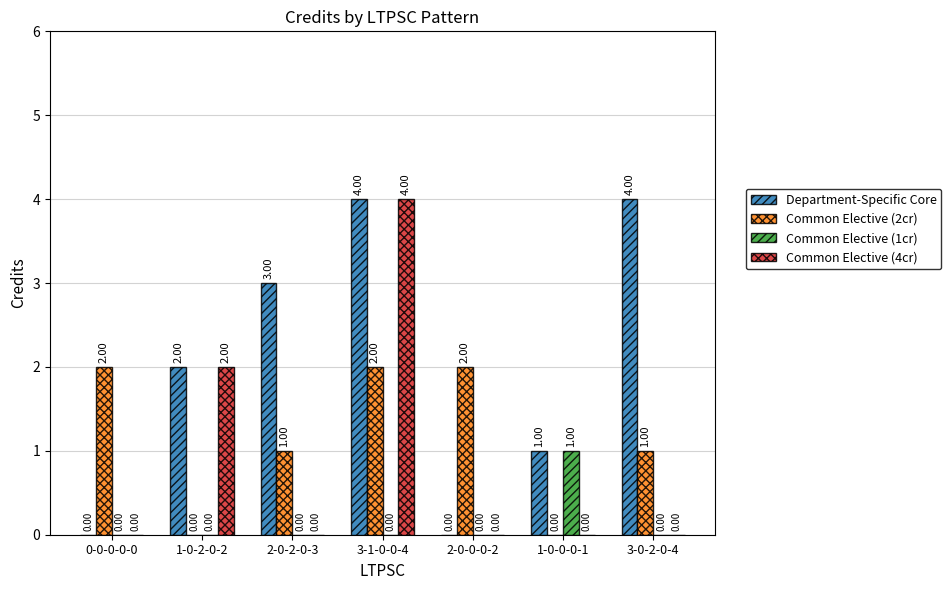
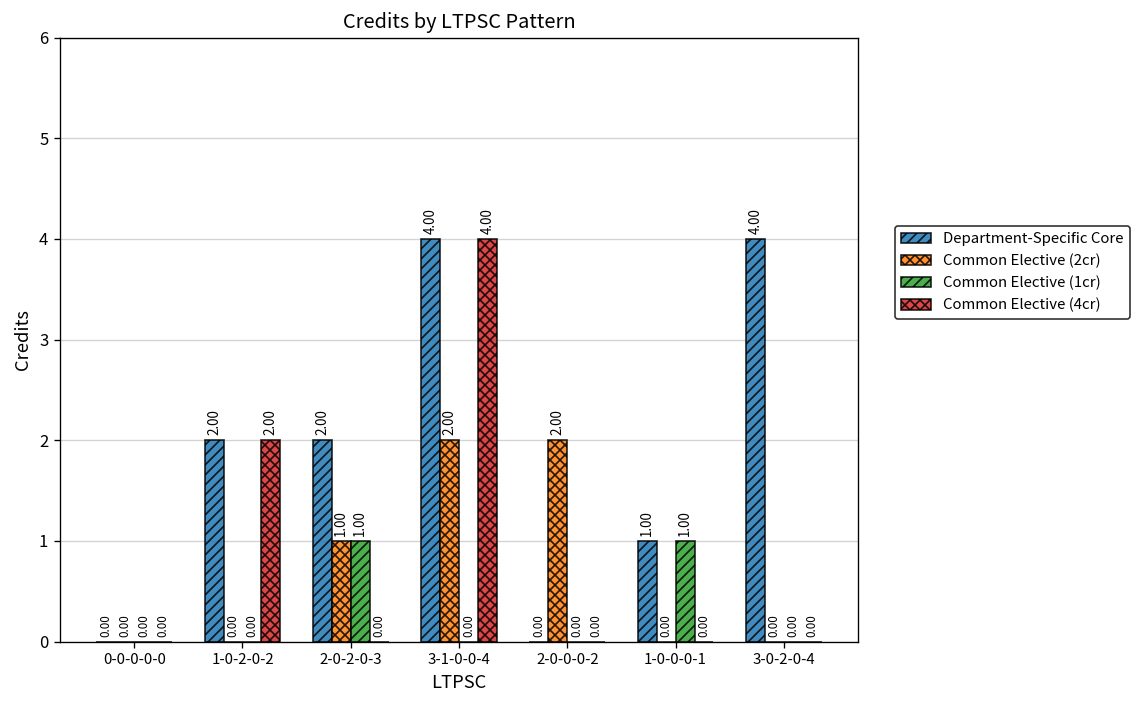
Common Elective (2cr), 0-0-0-0-0: 2.00 -> 0.00
Department-Specific Core, 2-0-2-0-3: 3.00 -> 2.00
Common Elective (1cr), 2-0-2-0-3: 0.00 -> 1.00
Common Elective (2cr), 3-0-2-0-4: 1.00 -> 0.00
